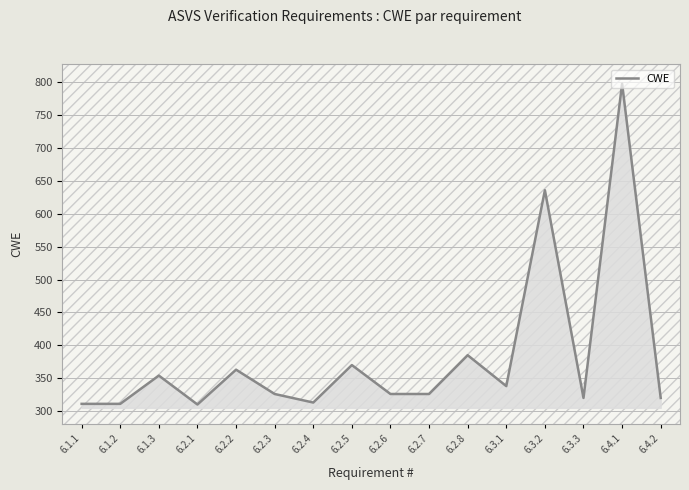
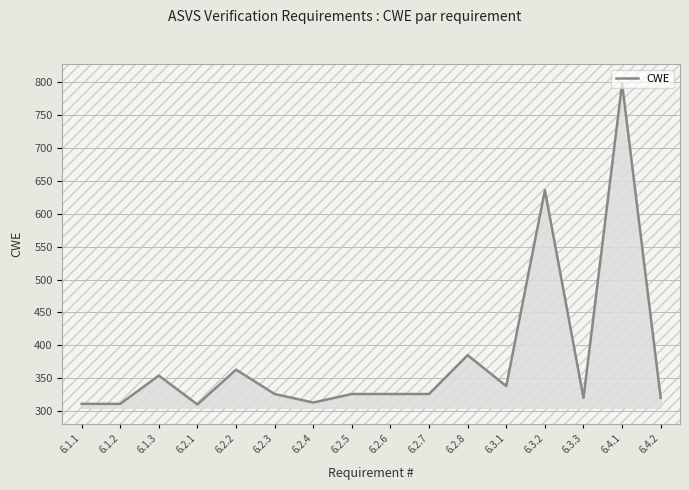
6.2.5: 370 -> 330
